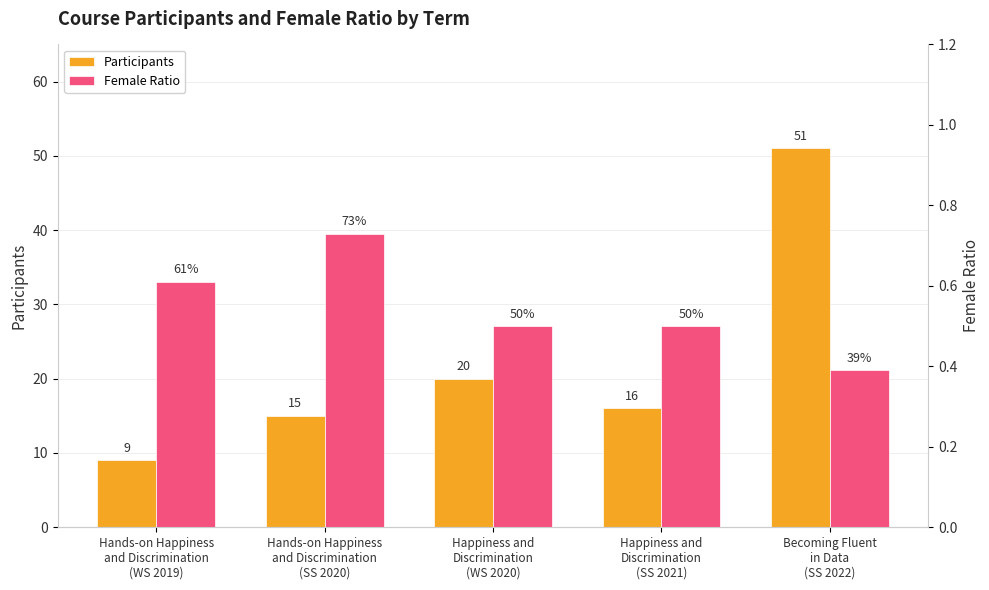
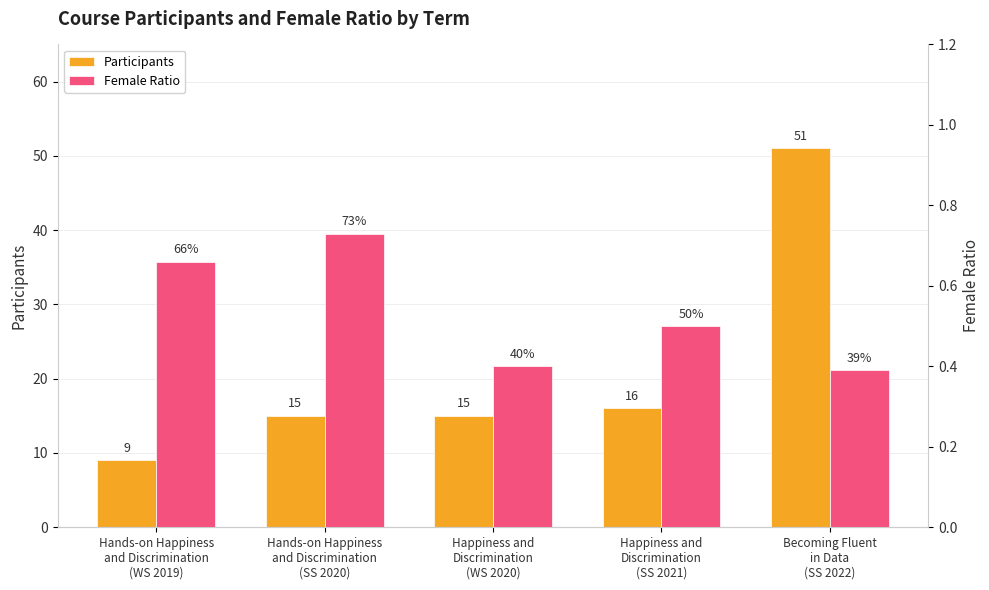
Participants, Happiness and Discrimination (WS 2020): 20 -> 15
Female Ratio, Hands-on Happiness and Discrimination (WS 2019): 61% -> 66%
Female Ratio, Happiness and Discrimination (WS 2020): 50% -> 40%
